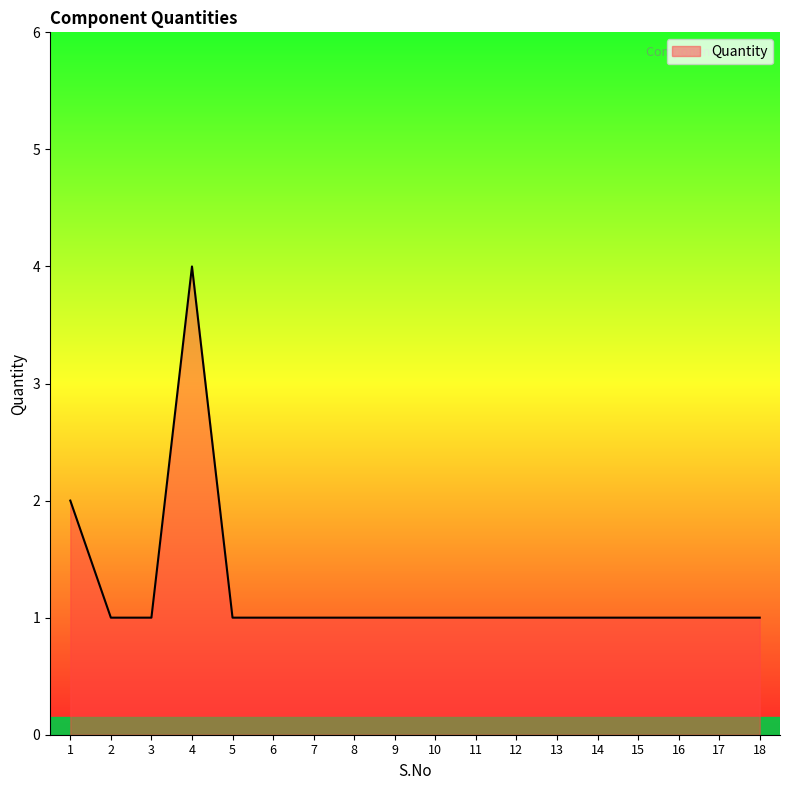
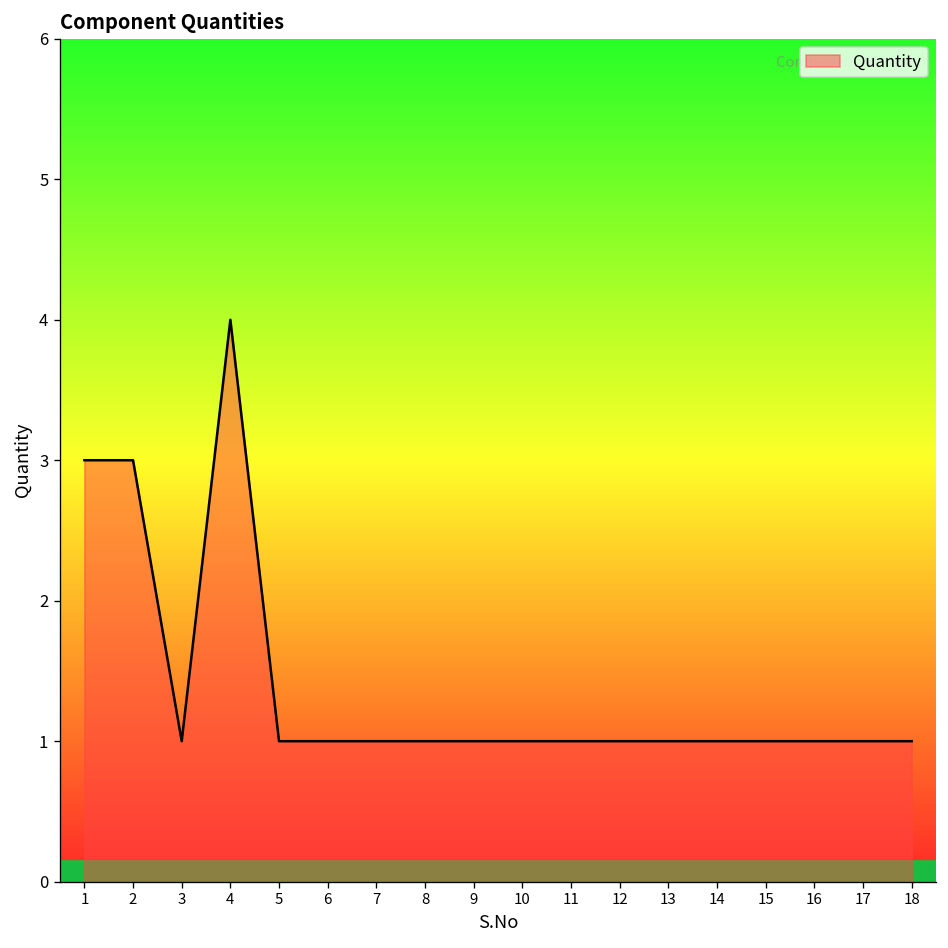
1: 2 -> 3
2: 1 -> 3
